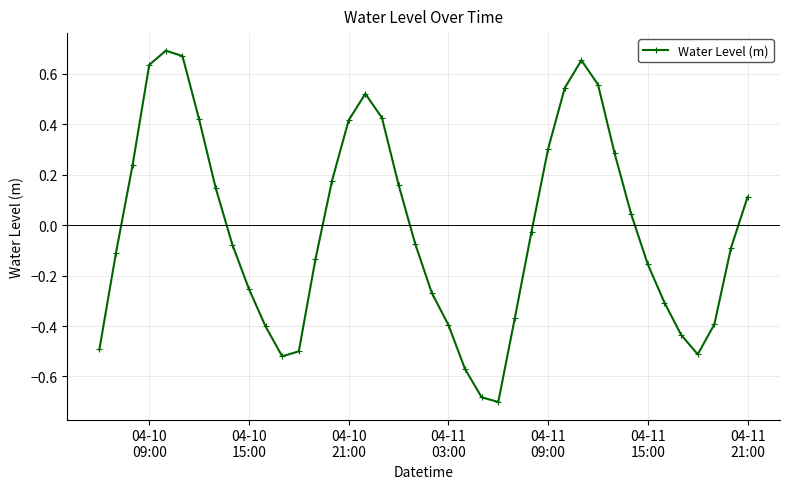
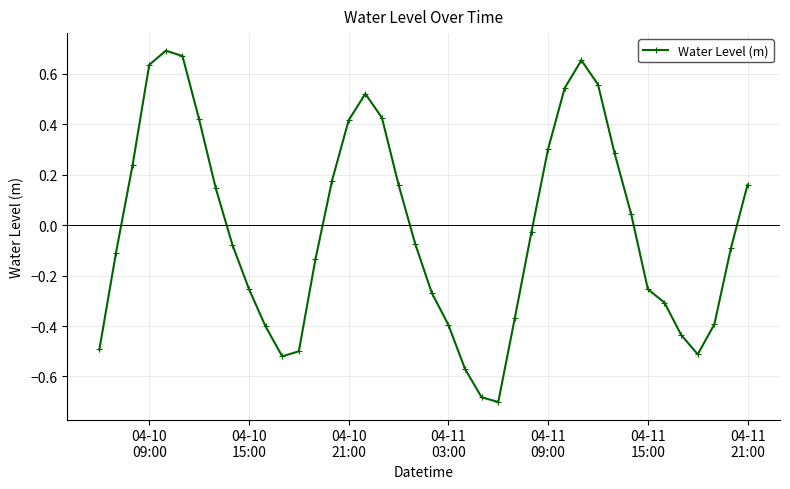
04-11 15:00: -0.16 -> -0.25
04-11 21:00: 0.11 -> 0.16
